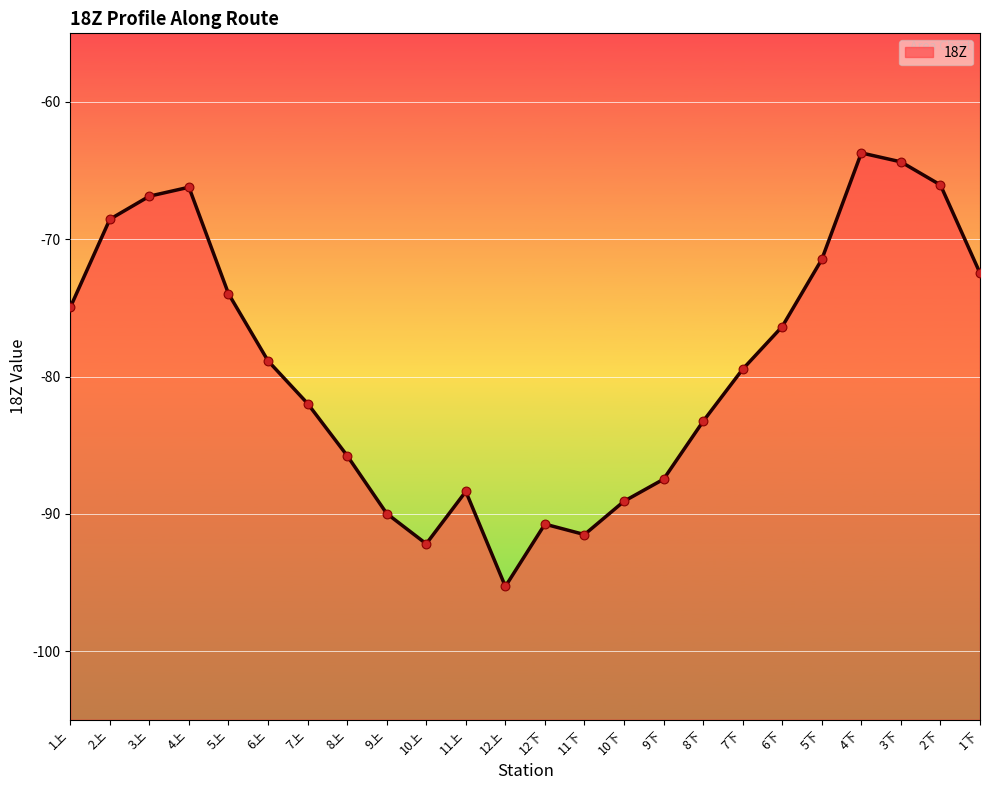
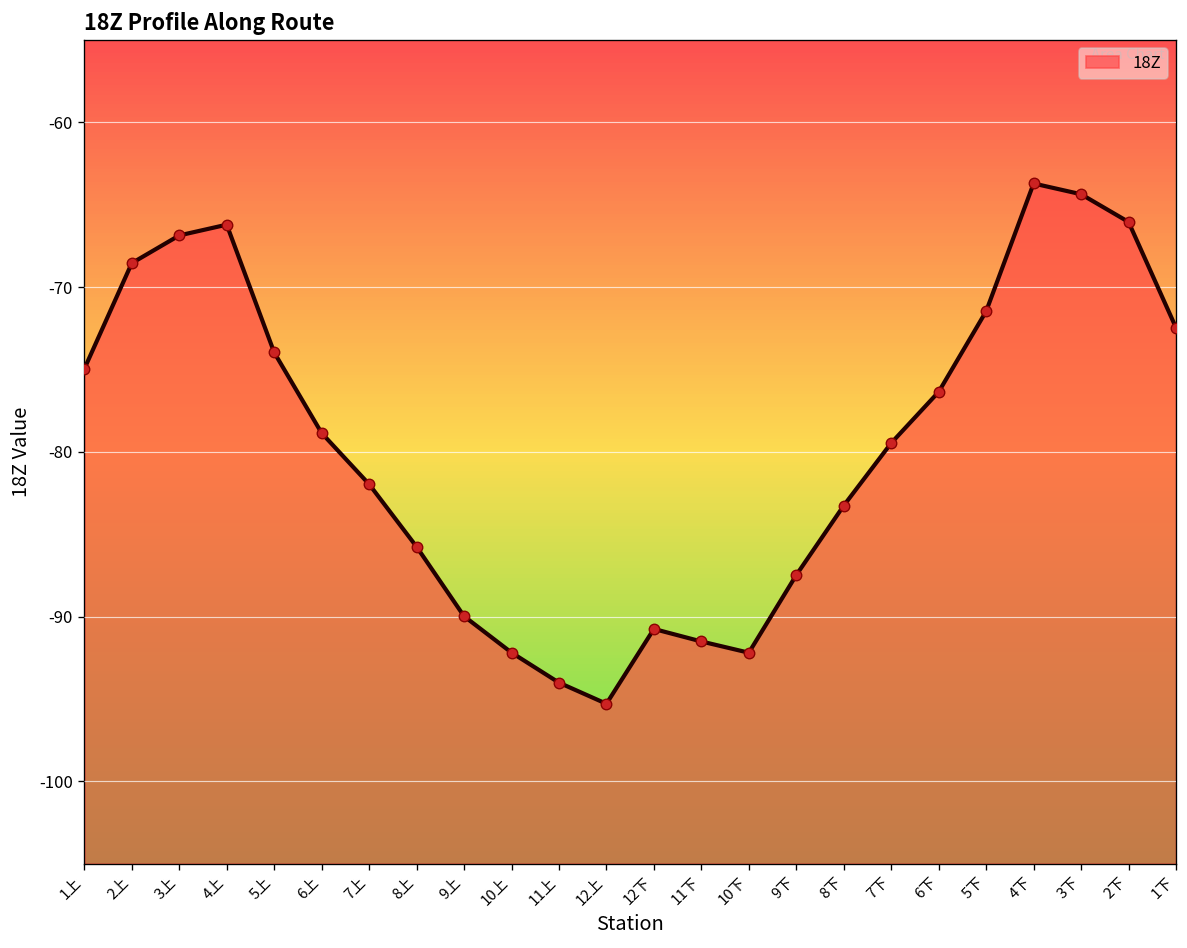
11上: -88.4 -> -94.0
10下: -89.1 -> -92.2
